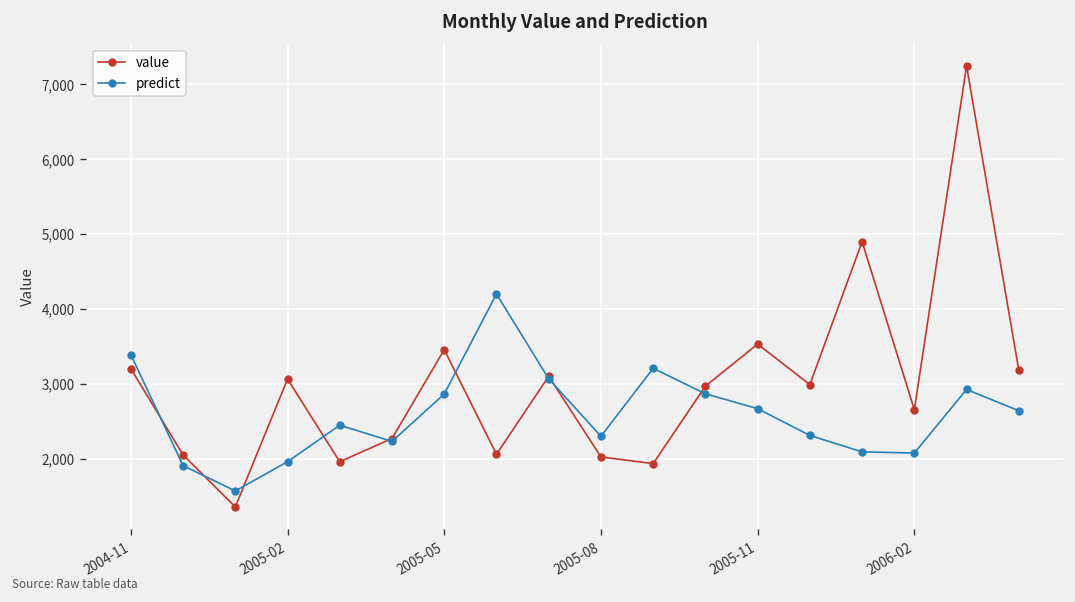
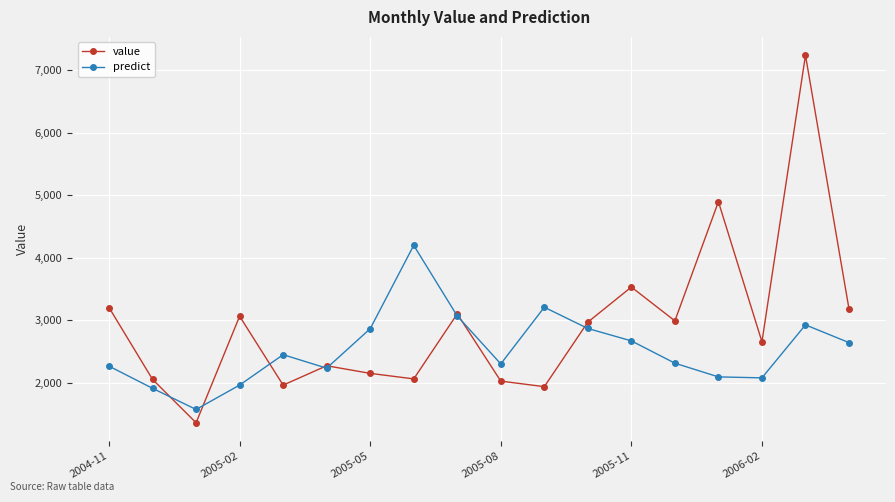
predict, 2004-11: 3,400 -> 2,300
value, 2005-05: 3,500 -> 2,100
